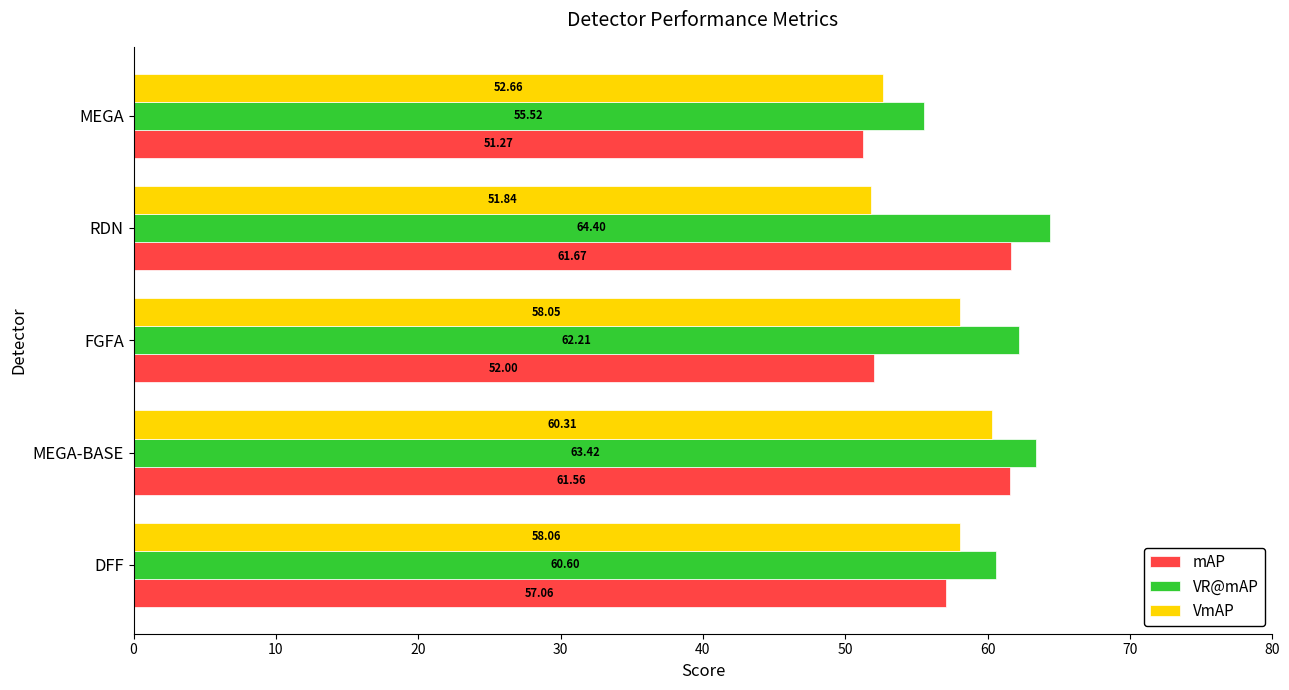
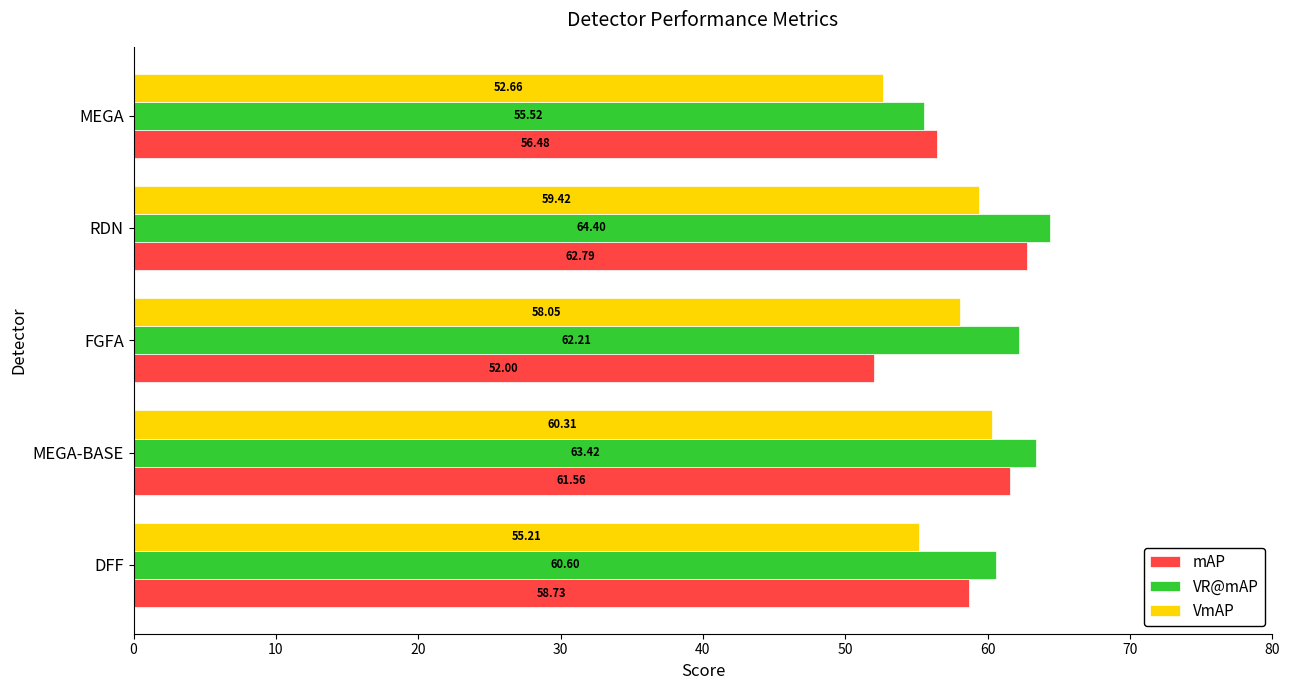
mAP, MEGA: 51.27 -> 56.48
VmAP, RDN: 51.84 -> 59.42
mAP, RDN: 61.67 -> 62.79
VmAP, DFF: 58.06 -> 55.21
mAP, DFF: 57.06 -> 58.73
